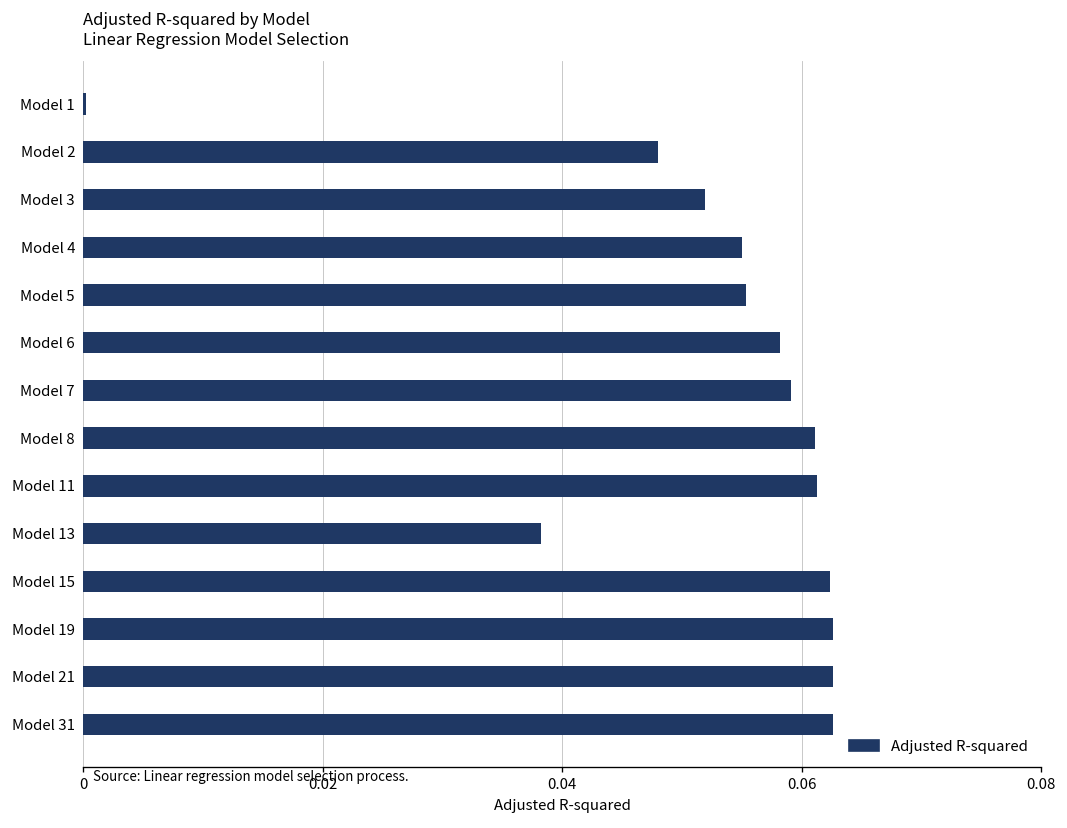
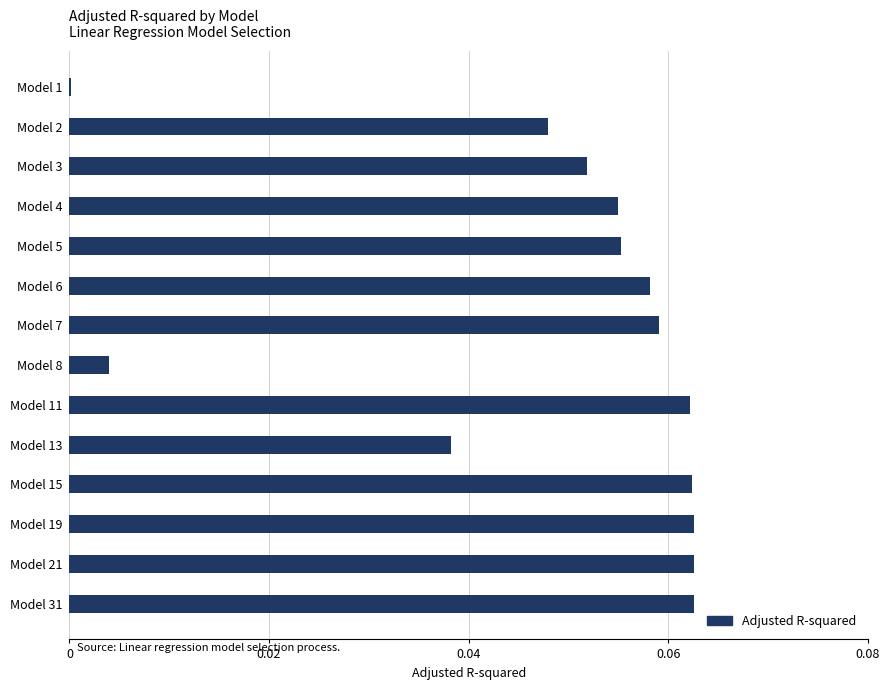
Model 8: 0.061 -> 0.004
Model 11: 0.061 -> 0.062
